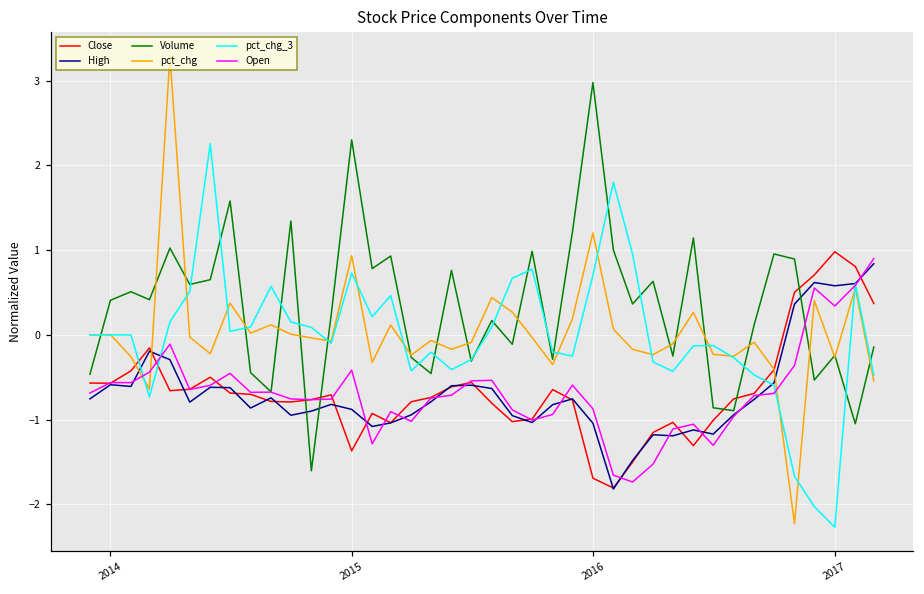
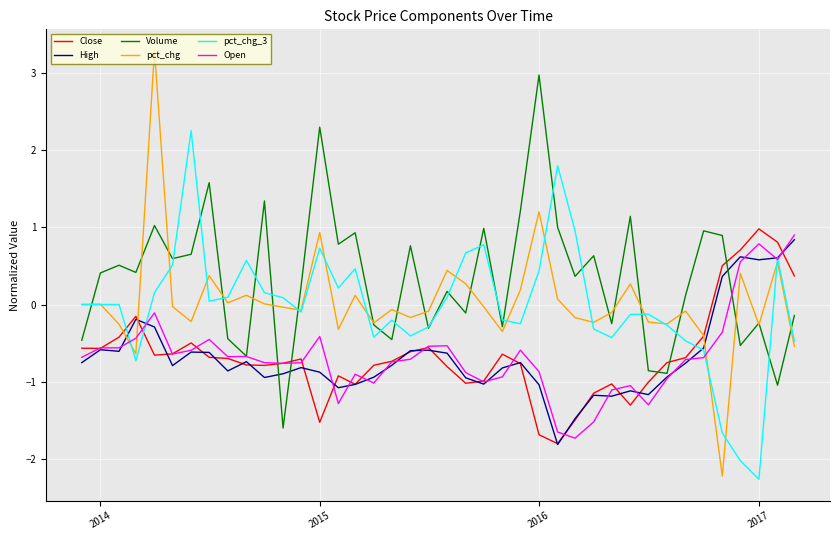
Close, 2015: -1.4 -> -1.5
pct_chg_3, 2016: 0.7 -> 0.4
Open, 2017: 0.3 -> 0.8
